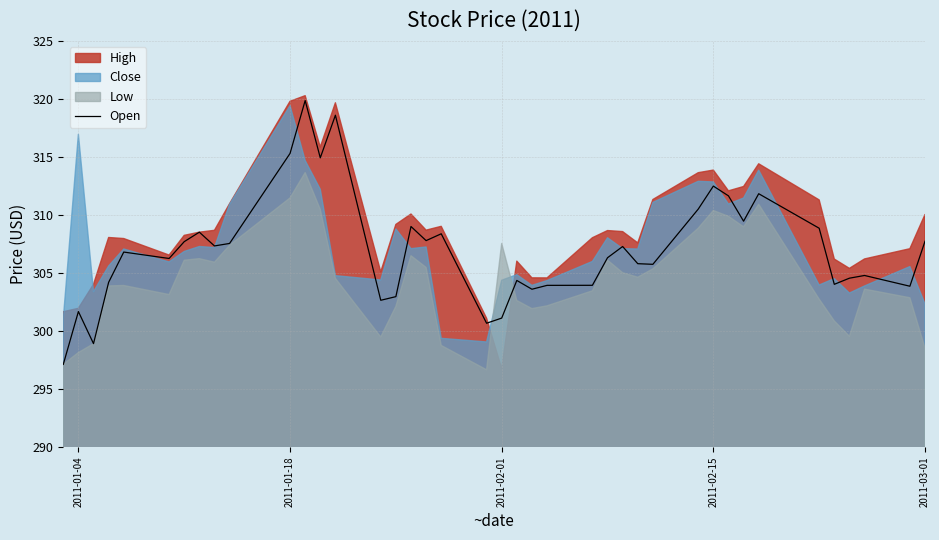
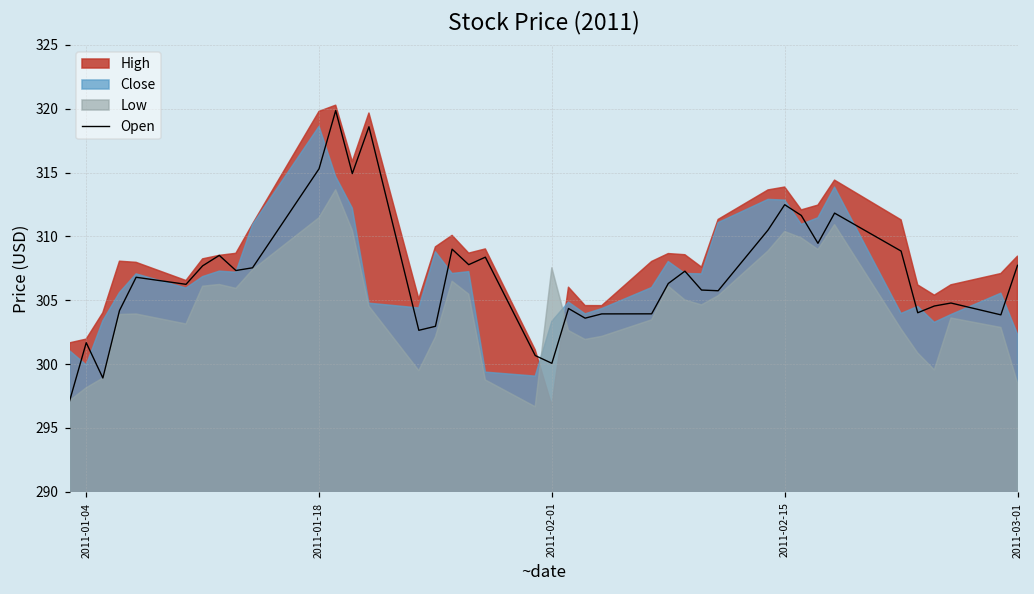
Close, 2011-01-04: 317.0 -> 299.9
Close, 2011-01-18: 319.4 -> 318.6
Open, 2011-02-01: 301.1 -> 300.1
Close, 2011-02-01: 304.4 -> 303.4
High, 2011-03-01: 310.0 -> 308.5
